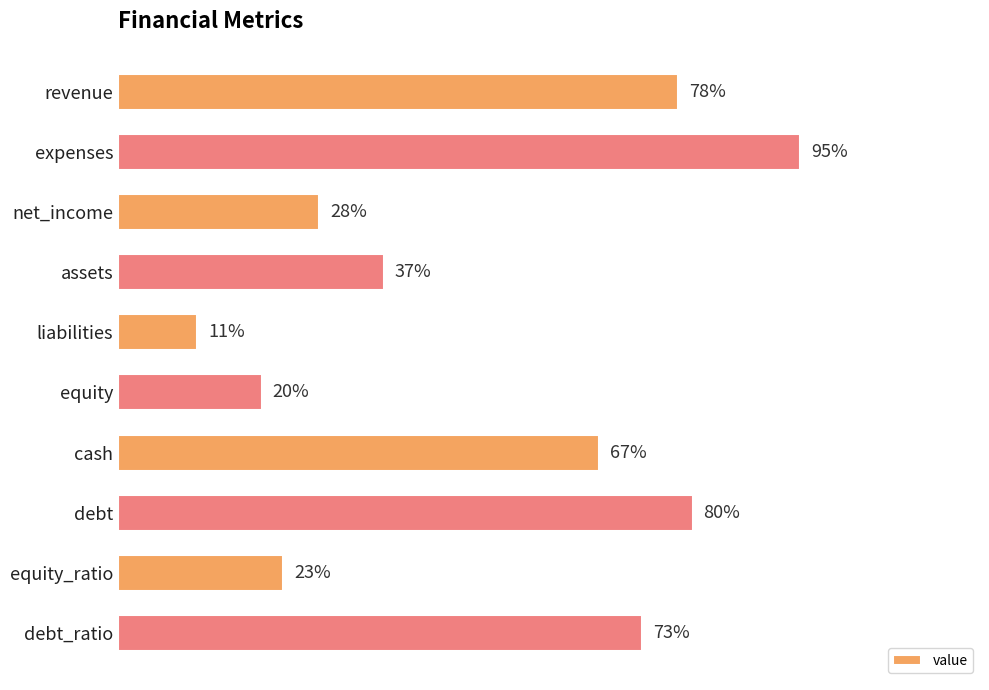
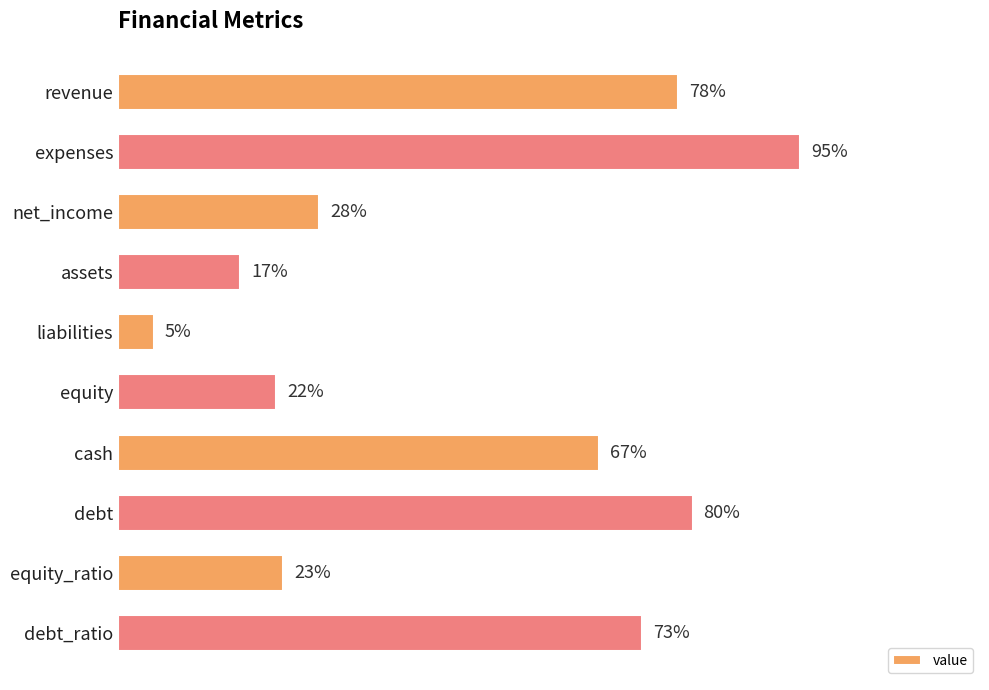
assets: 37% -> 17%
liabilities: 11% -> 5%
equity: 20% -> 22%
